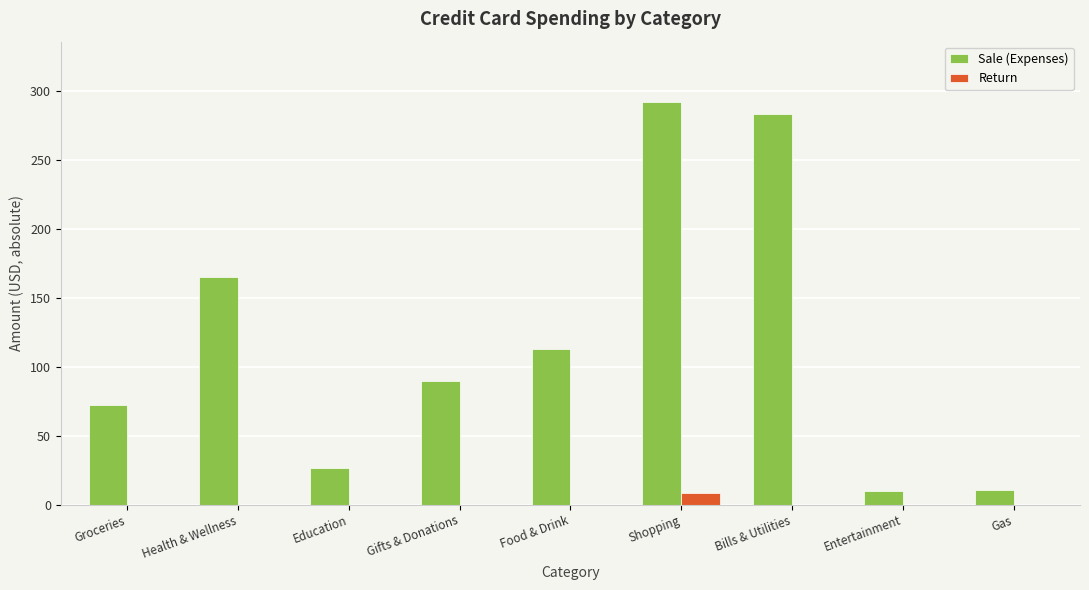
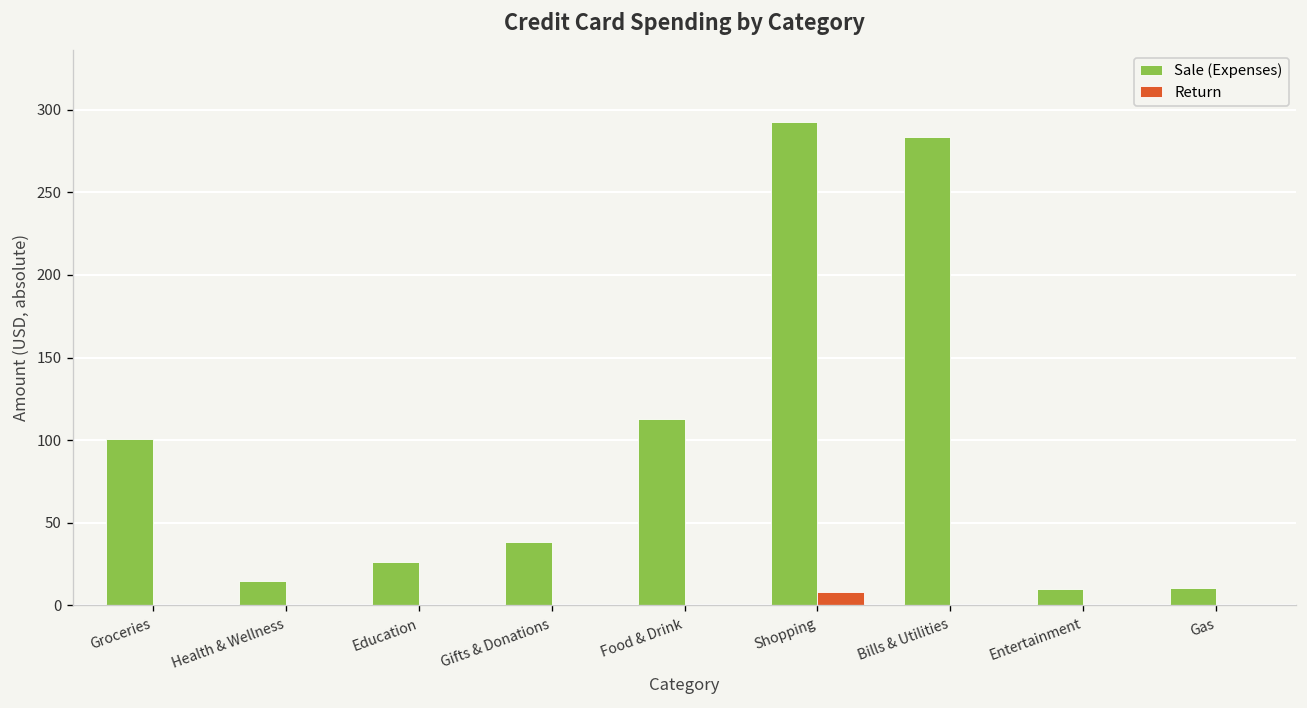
Sale (Expenses), Groceries: 72 -> 100
Sale (Expenses), Health & Wellness: 165 -> 15
Sale (Expenses), Gifts & Donations: 90 -> 38
